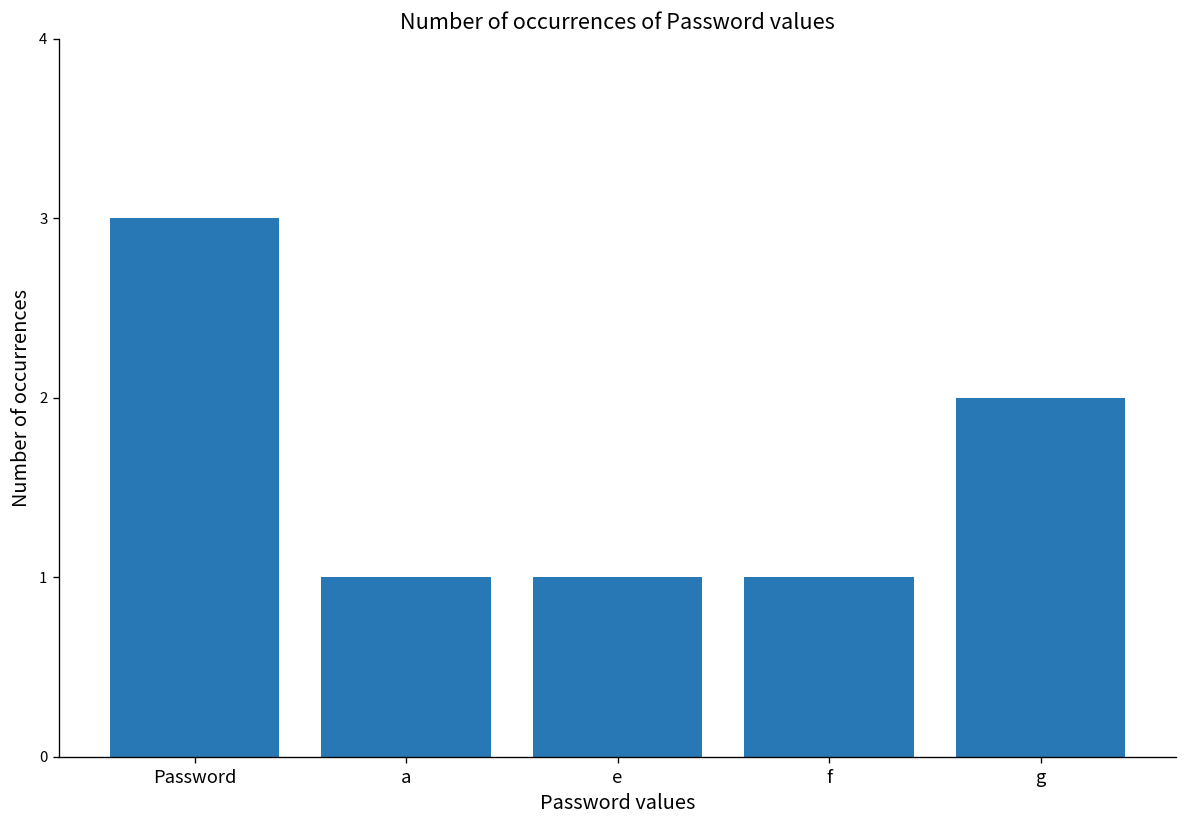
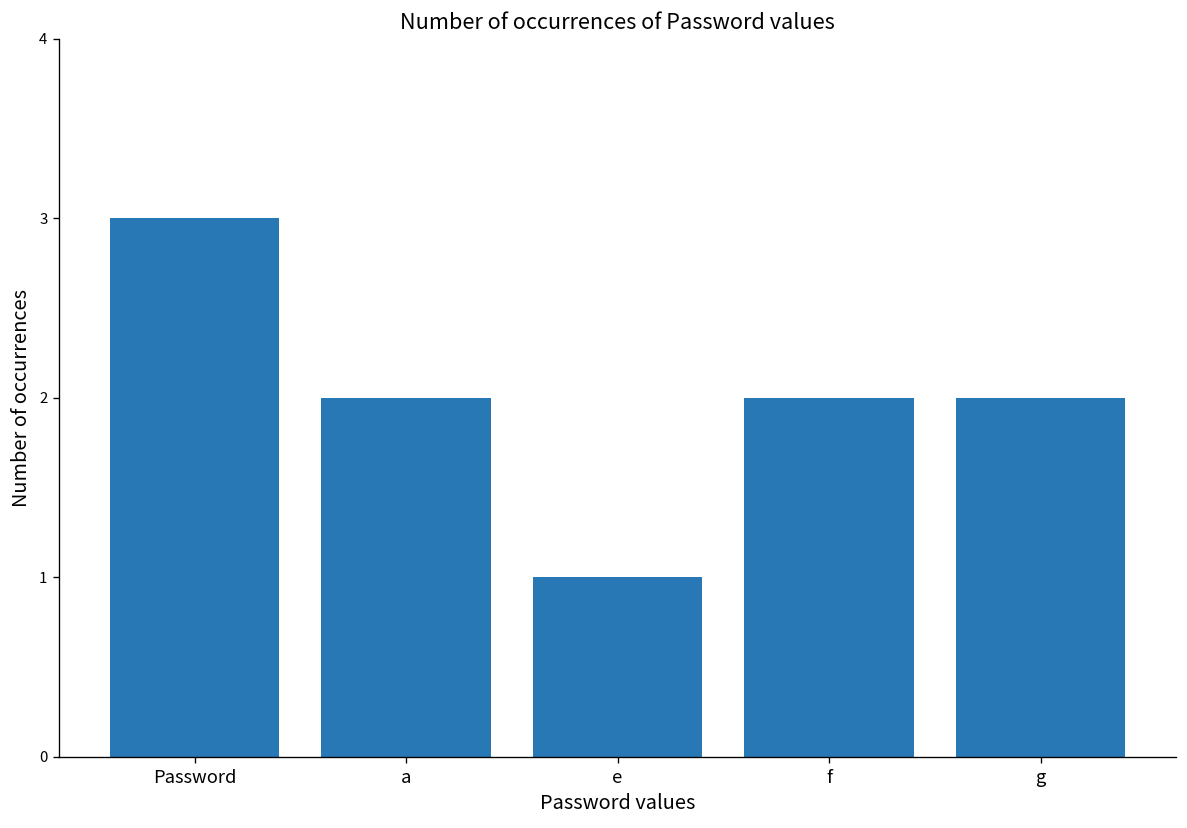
a: 1 -> 2
f: 1 -> 2
